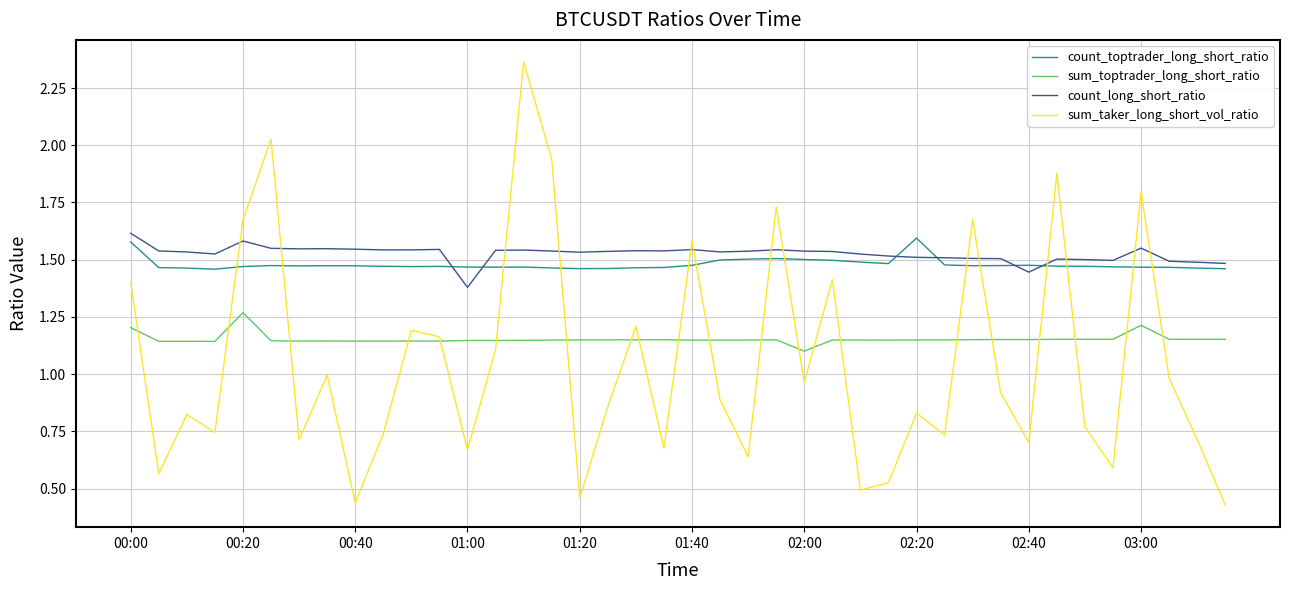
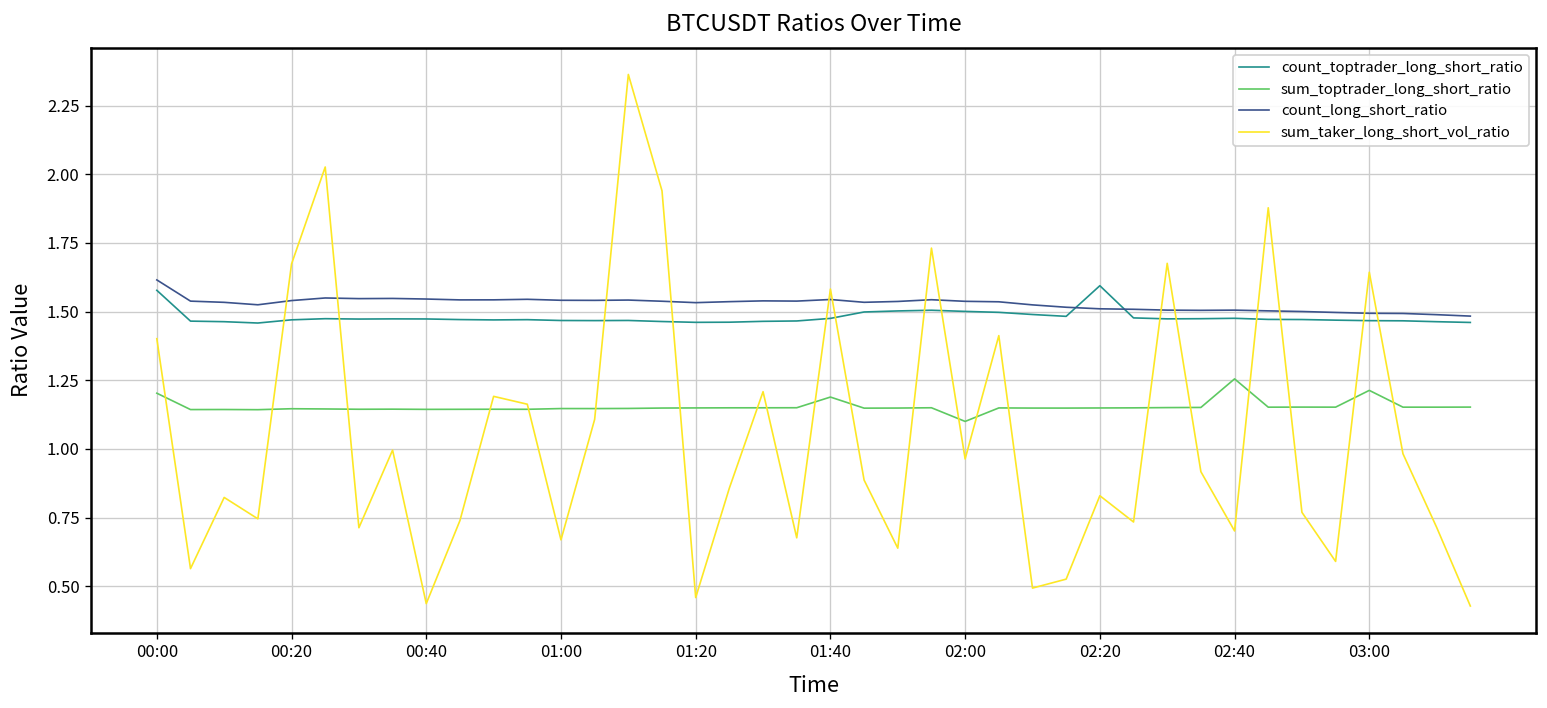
sum_toptrader_long_short_ratio, 00:20: 1.27 -> 1.15
count_long_short_ratio, 00:20: 1.58 -> 1.54
count_long_short_ratio, 01:00: 1.38 -> 1.54
sum_toptrader_long_short_ratio, 01:40: 1.15 -> 1.19
sum_toptrader_long_short_ratio, 02:40: 1.15 -> 1.26
count_long_short_ratio, 02:40: 1.45 -> 1.51
count_long_short_ratio, 03:00: 1.55 -> 1.49
sum_taker_long_short_vol_ratio, 03:00: 1.80 -> 1.64
